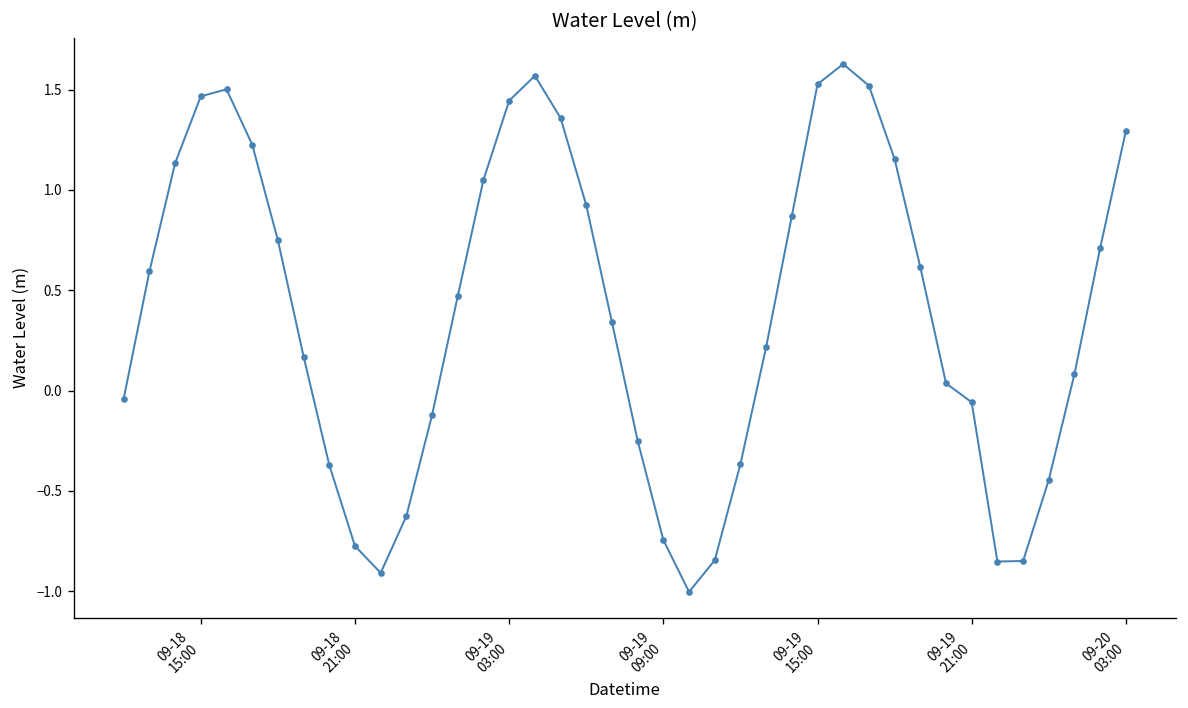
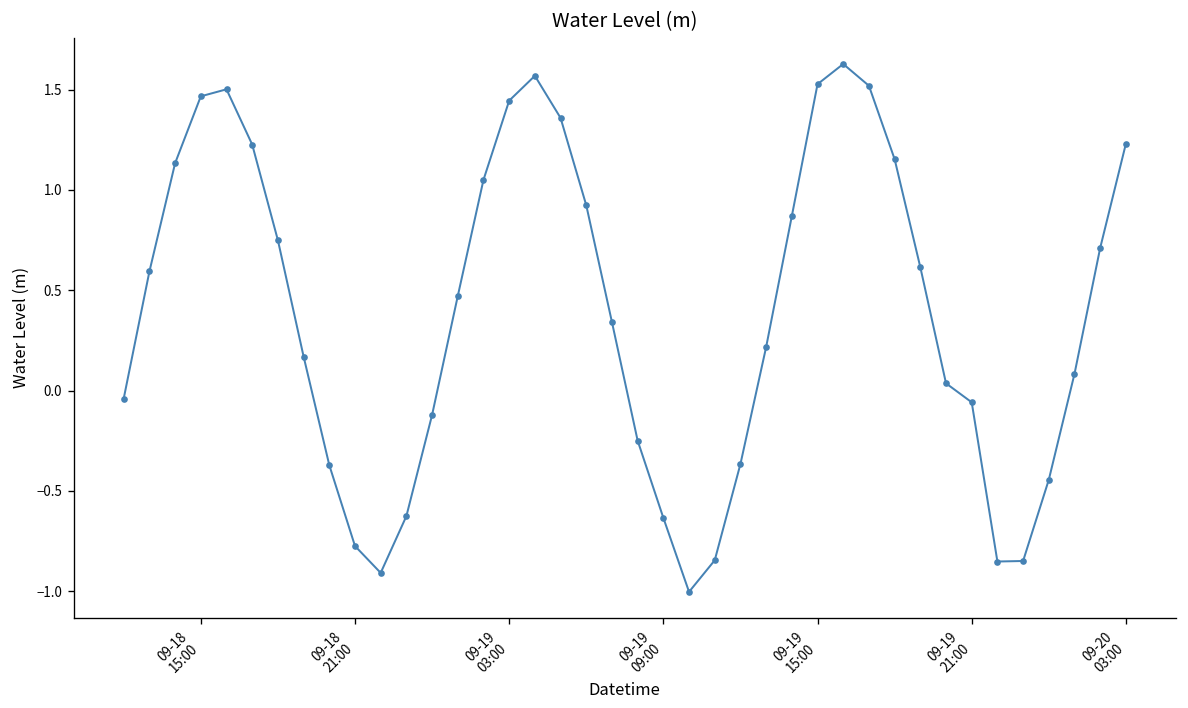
09-19 09:00: -0.74 -> -0.63
09-20 03:00: 1.29 -> 1.23
